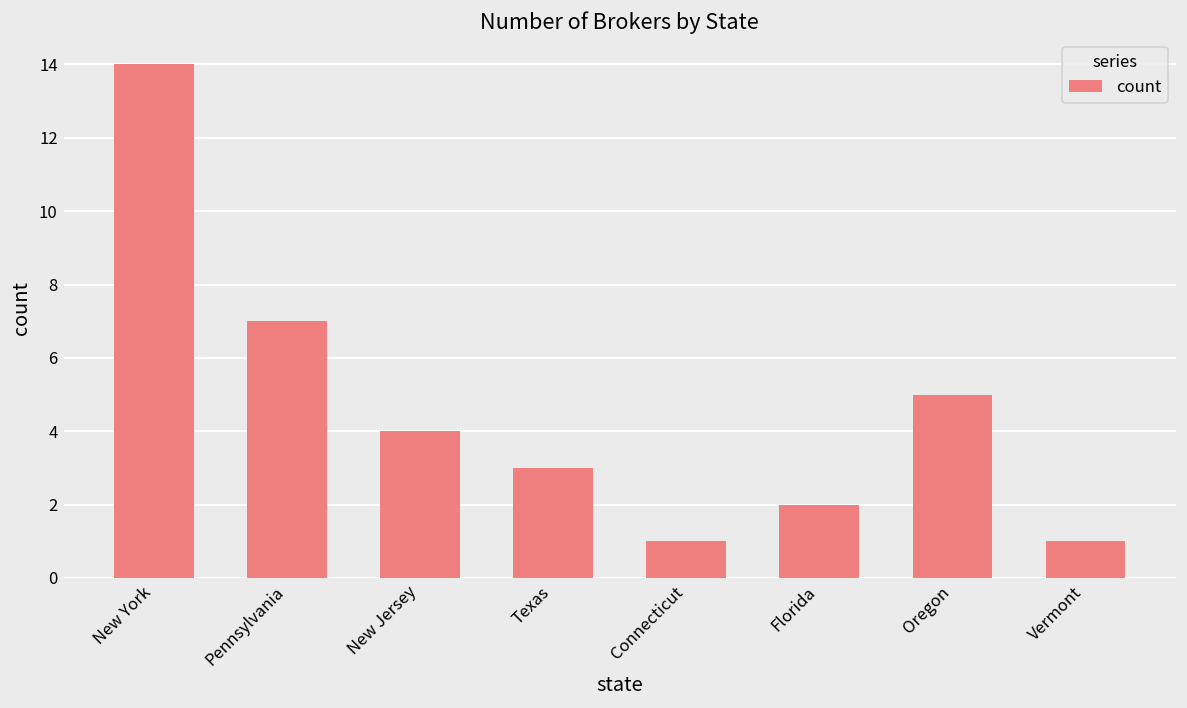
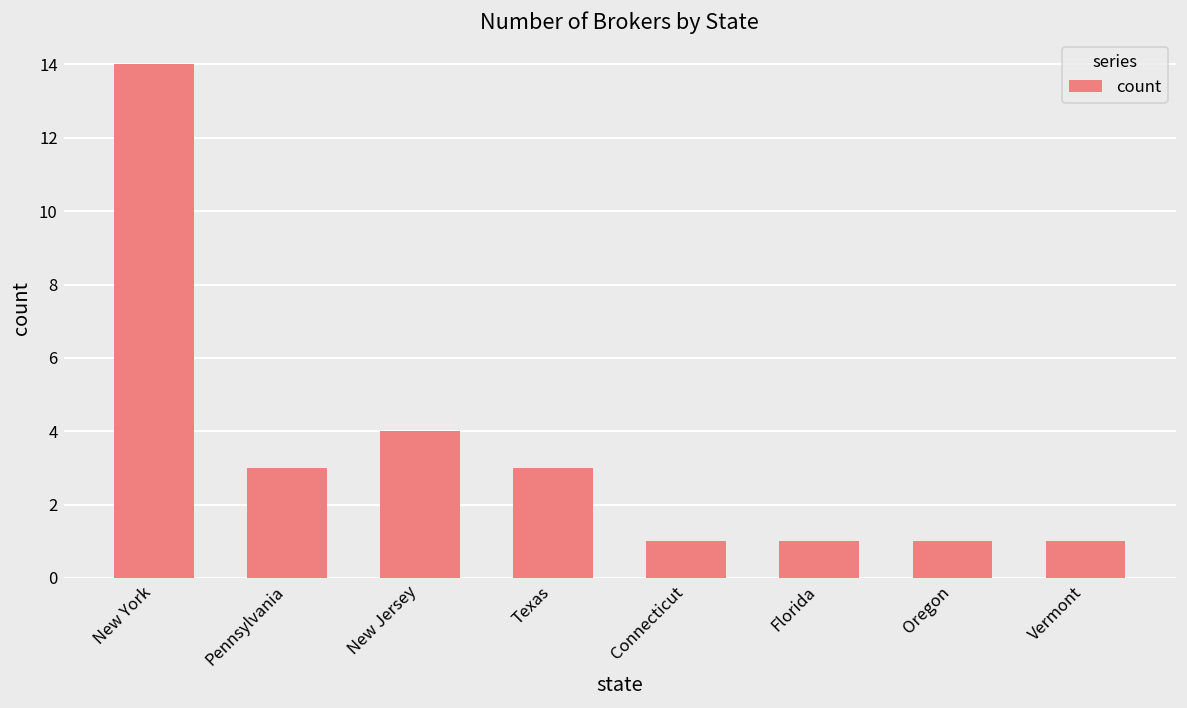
Pennsylvania: 7 -> 3
Florida: 2 -> 1
Oregon: 5 -> 1
